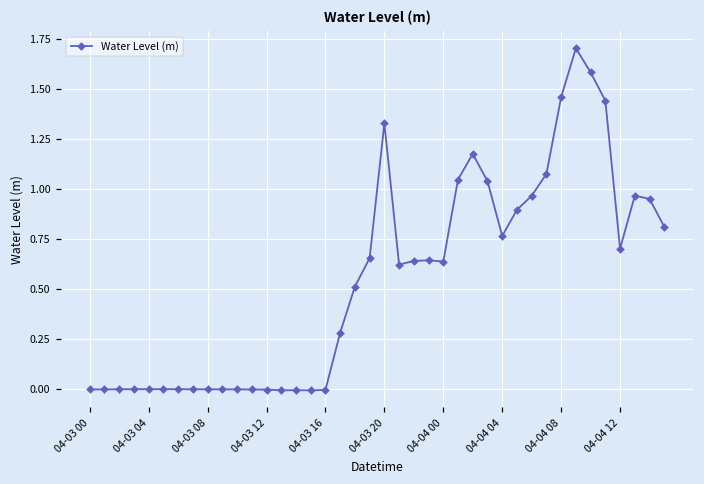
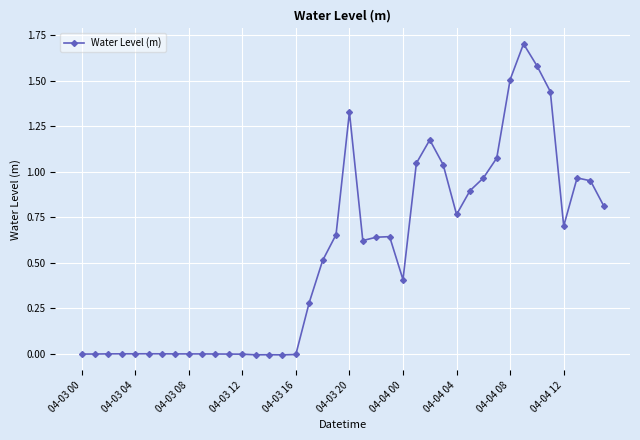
04-04 00: 0.64 -> 0.41
04-04 08: 1.46 -> 1.51
